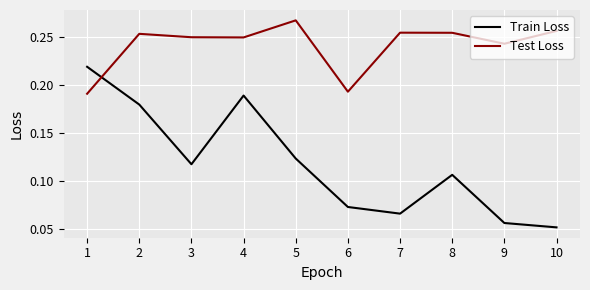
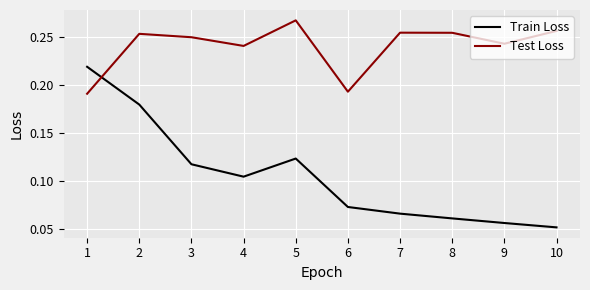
Train Loss, 4: 0.19 -> 0.10
Test Loss, 4: 0.25 -> 0.24
Train Loss, 8: 0.11 -> 0.06
